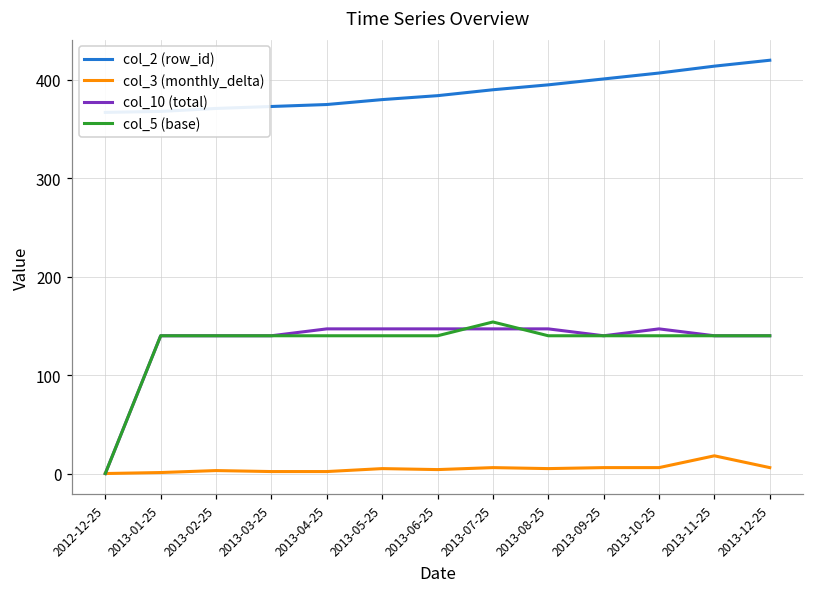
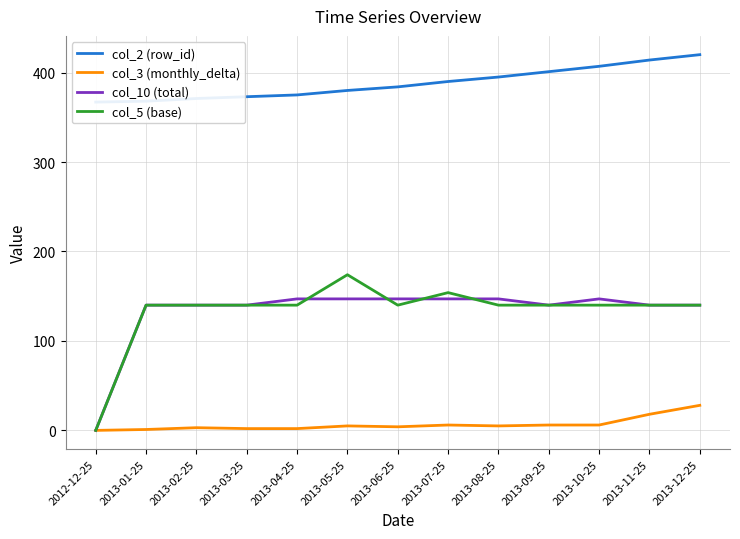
col_5 (base), 2013-05-25: 140 -> 170
col_3 (monthly_delta), 2013-12-25: 10 -> 30
